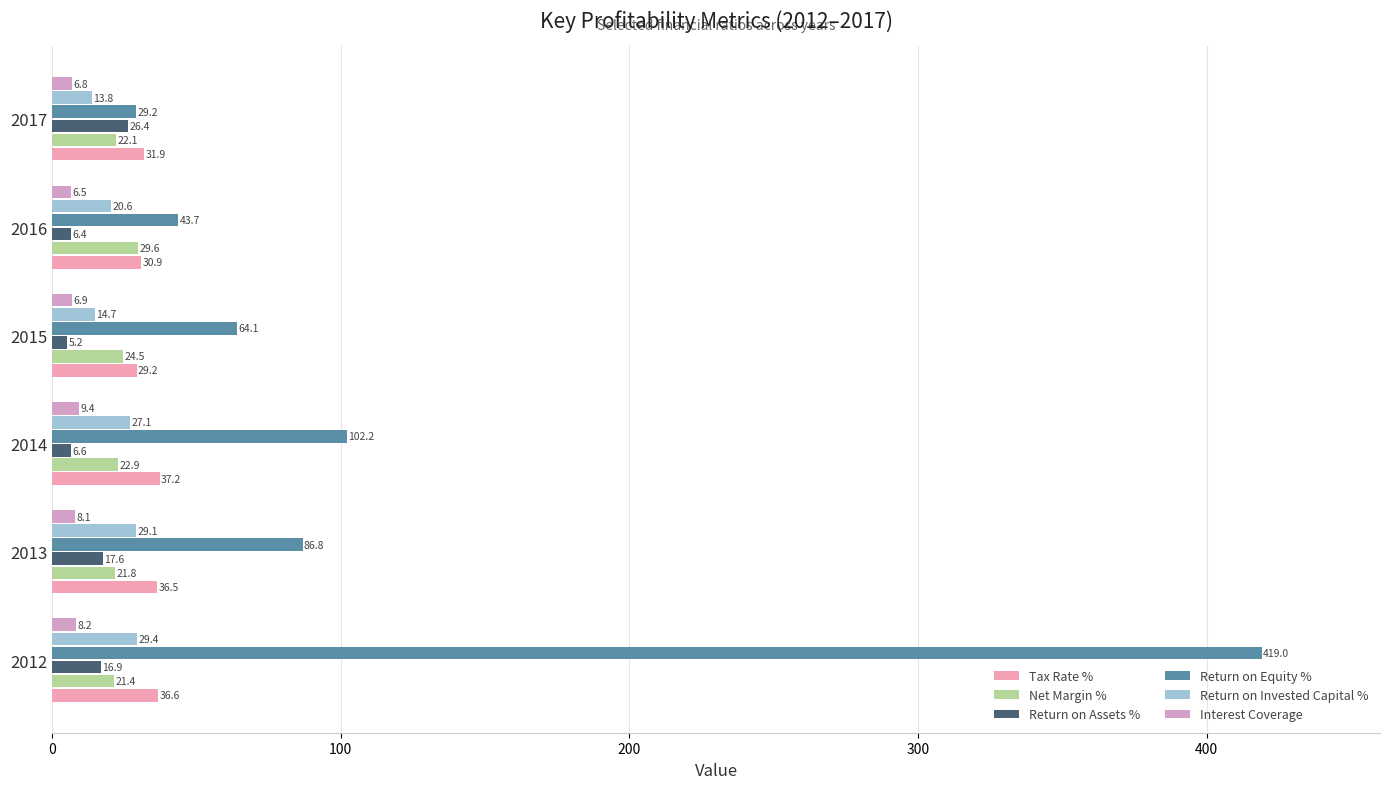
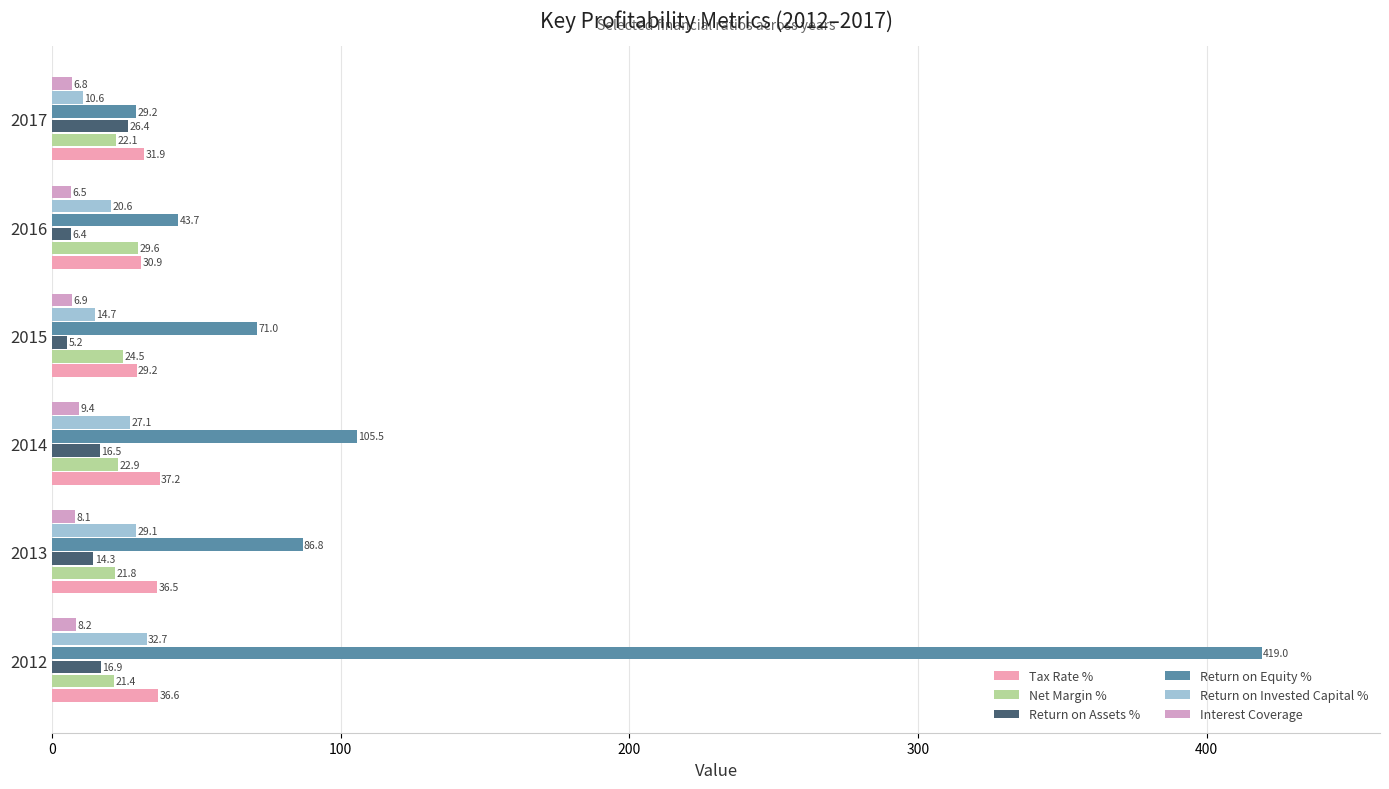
Return on Invested Capital %, 2017: 13.8 -> 10.6
Return on Equity %, 2015: 64.1 -> 71.0
Return on Equity %, 2014: 102.2 -> 105.5
Return on Assets %, 2014: 6.6 -> 16.5
Return on Assets %, 2013: 17.6 -> 14.3
Return on Invested Capital %, 2012: 29.4 -> 32.7
